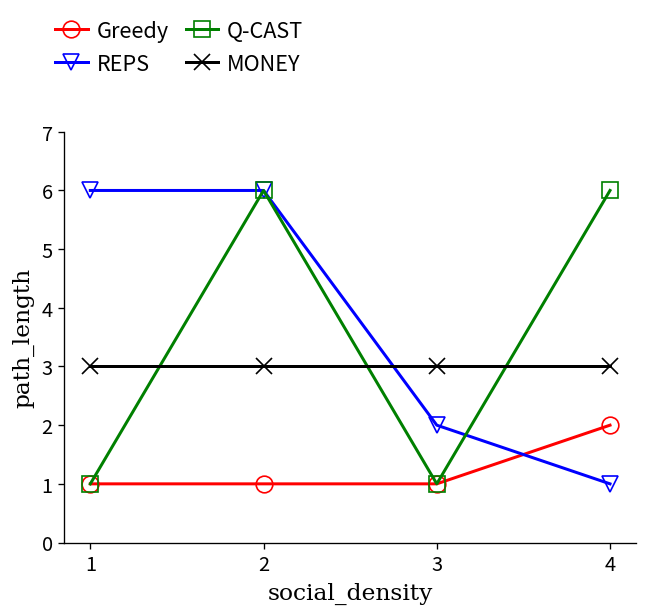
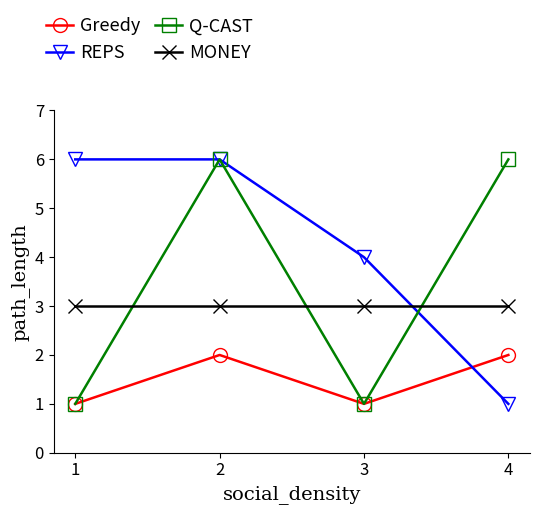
Greedy, 2: 1 -> 2
REPS, 3: 2 -> 4
